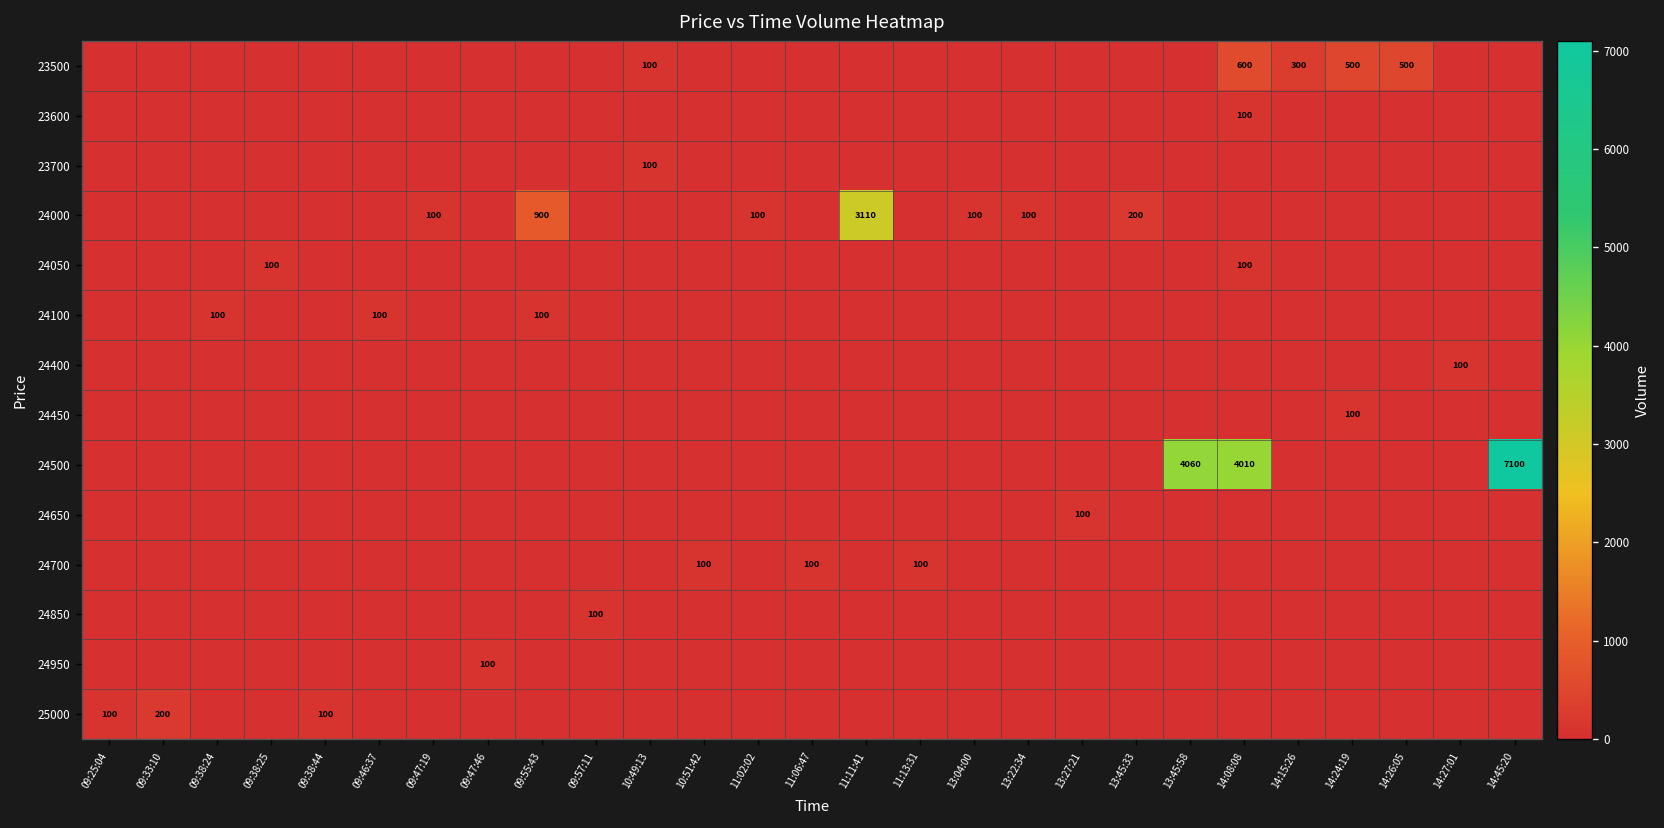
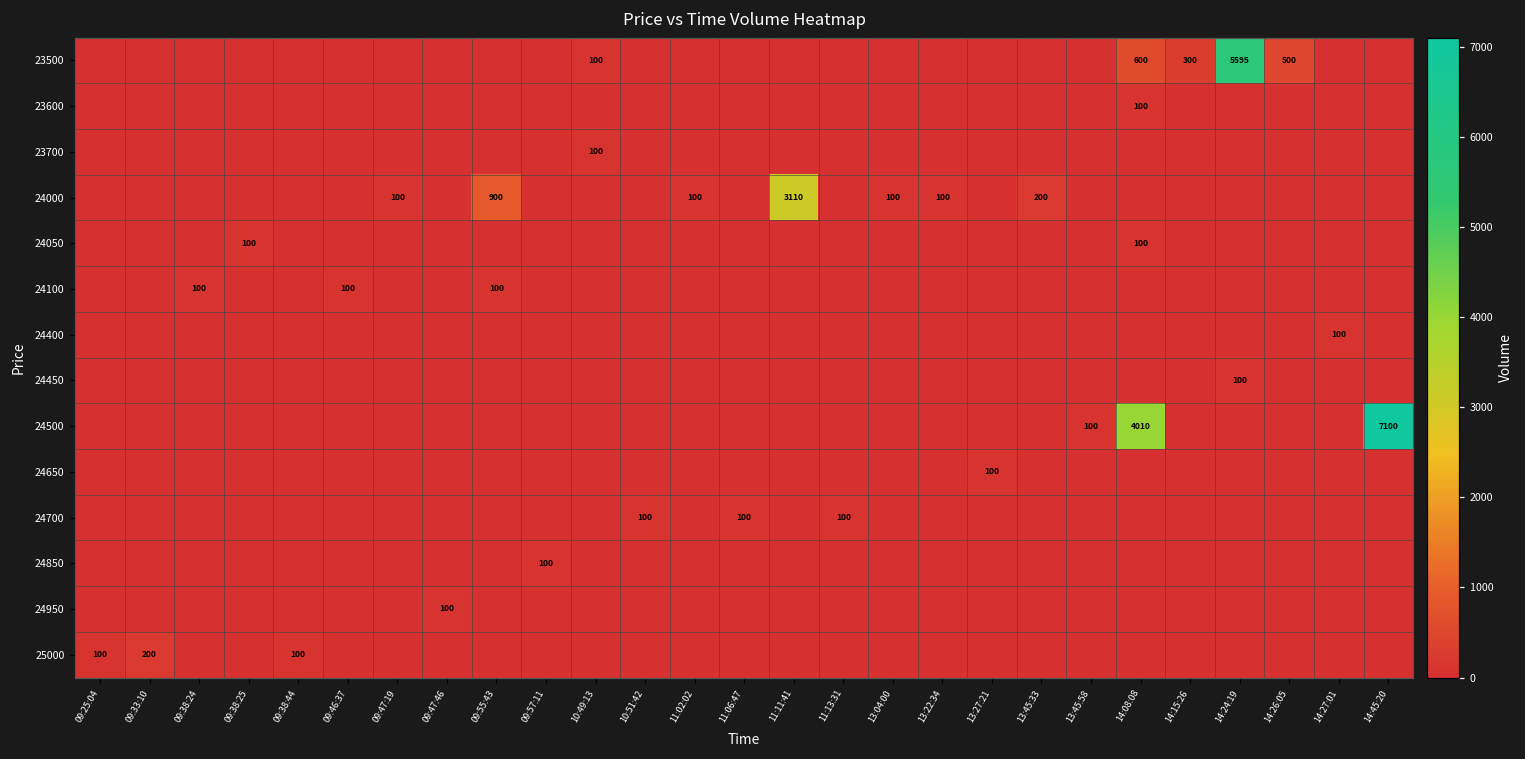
23500, 14:24:19: 500 -> 5595
24500, 13:45:58: 4060 -> 100
